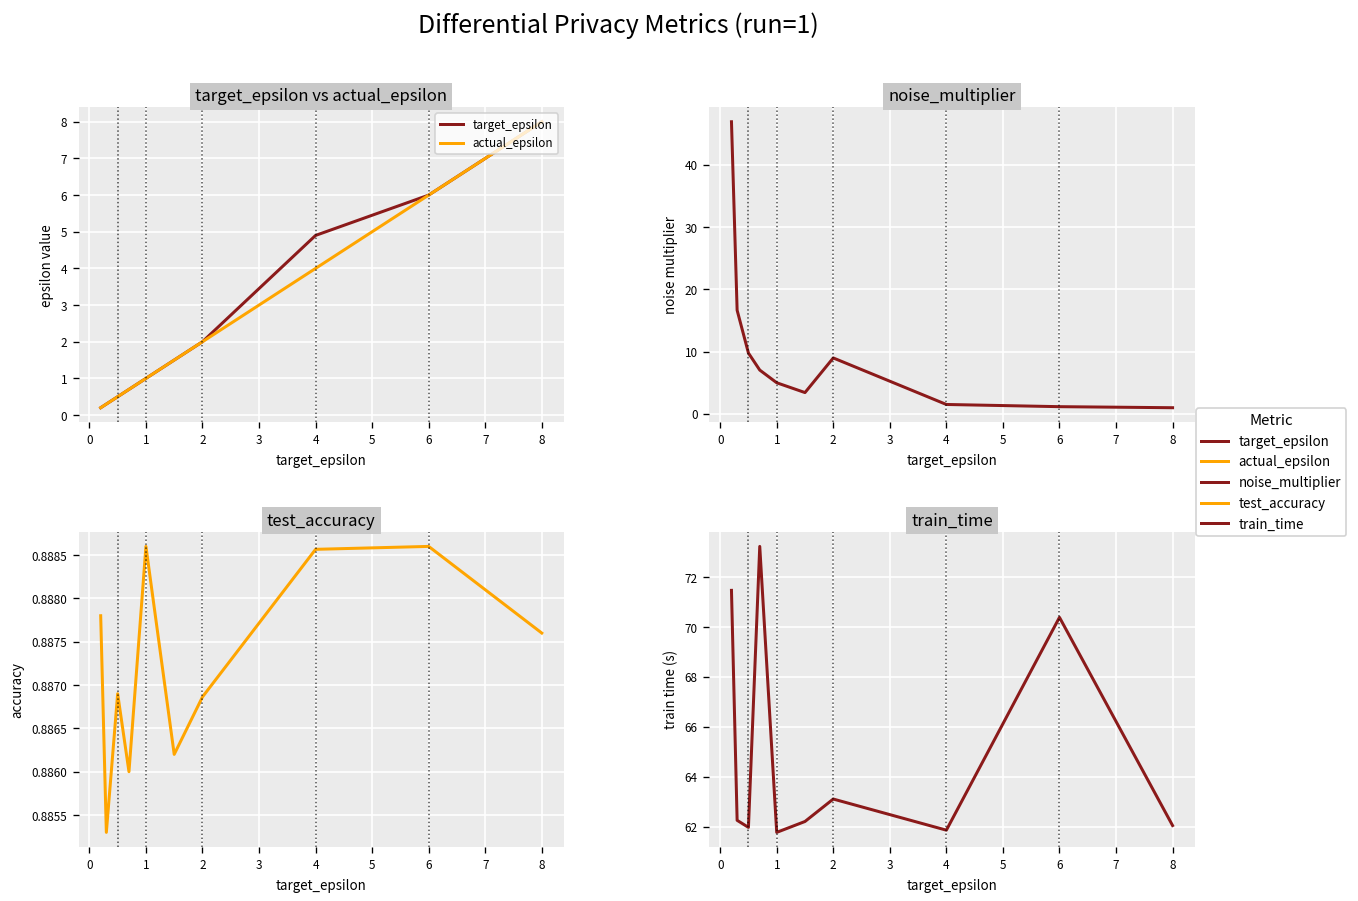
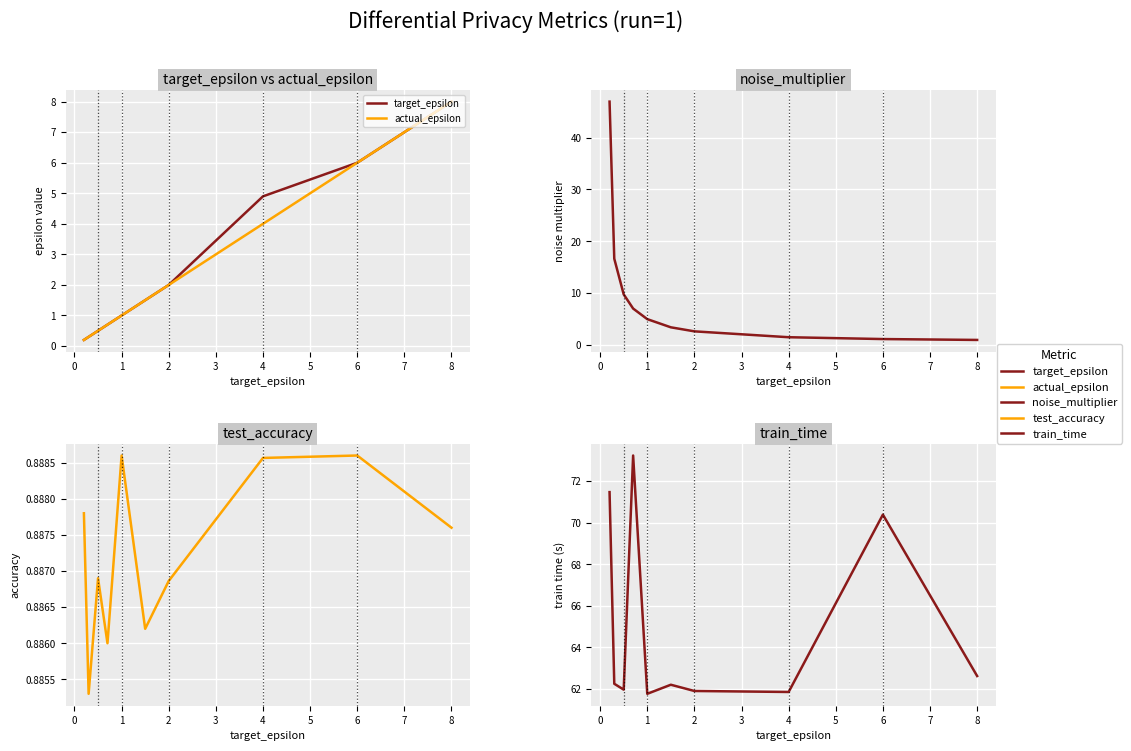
noise_multiplier, 2: 9 -> 3
train_time, 2: 63.1 -> 61.9
train_time, 8: 62.0 -> 62.6
